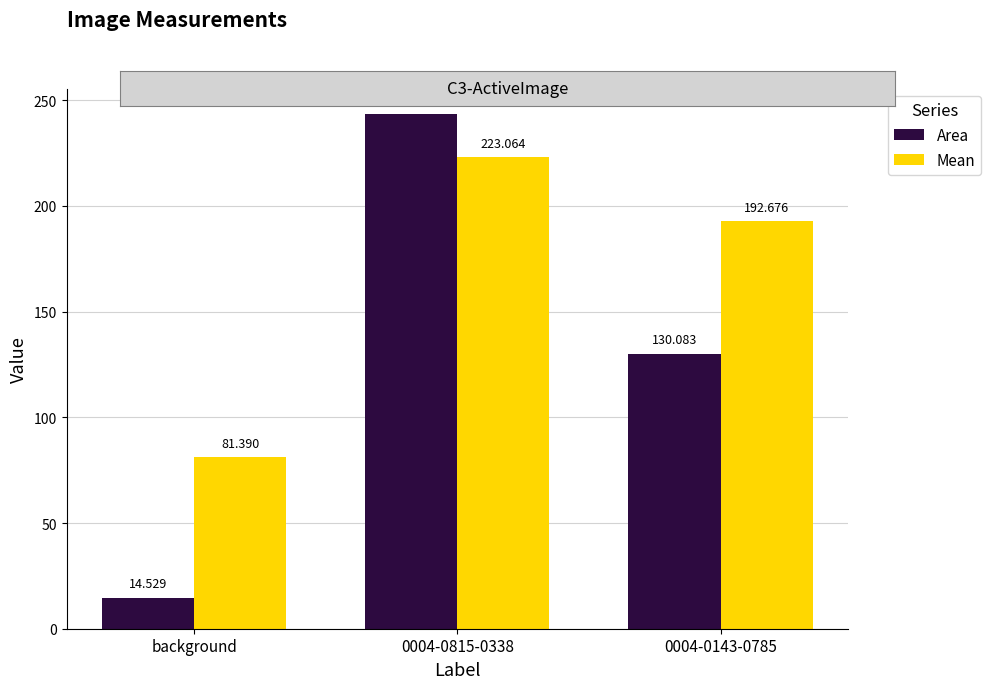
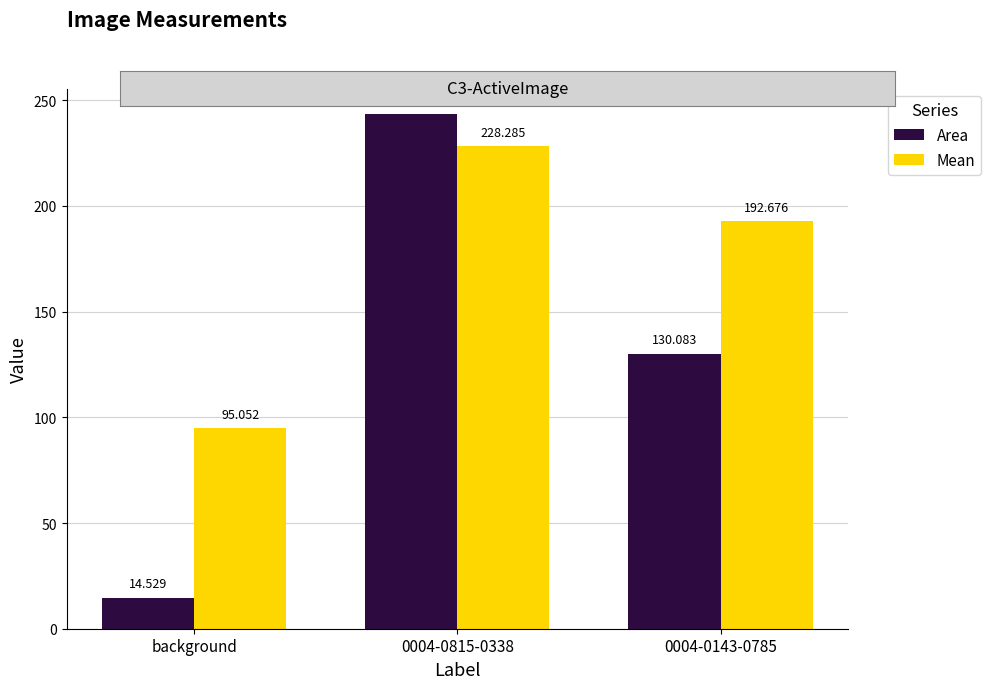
Mean, background: 81.390 -> 95.052
Mean, 0004-0815-0338: 223.064 -> 228.285
